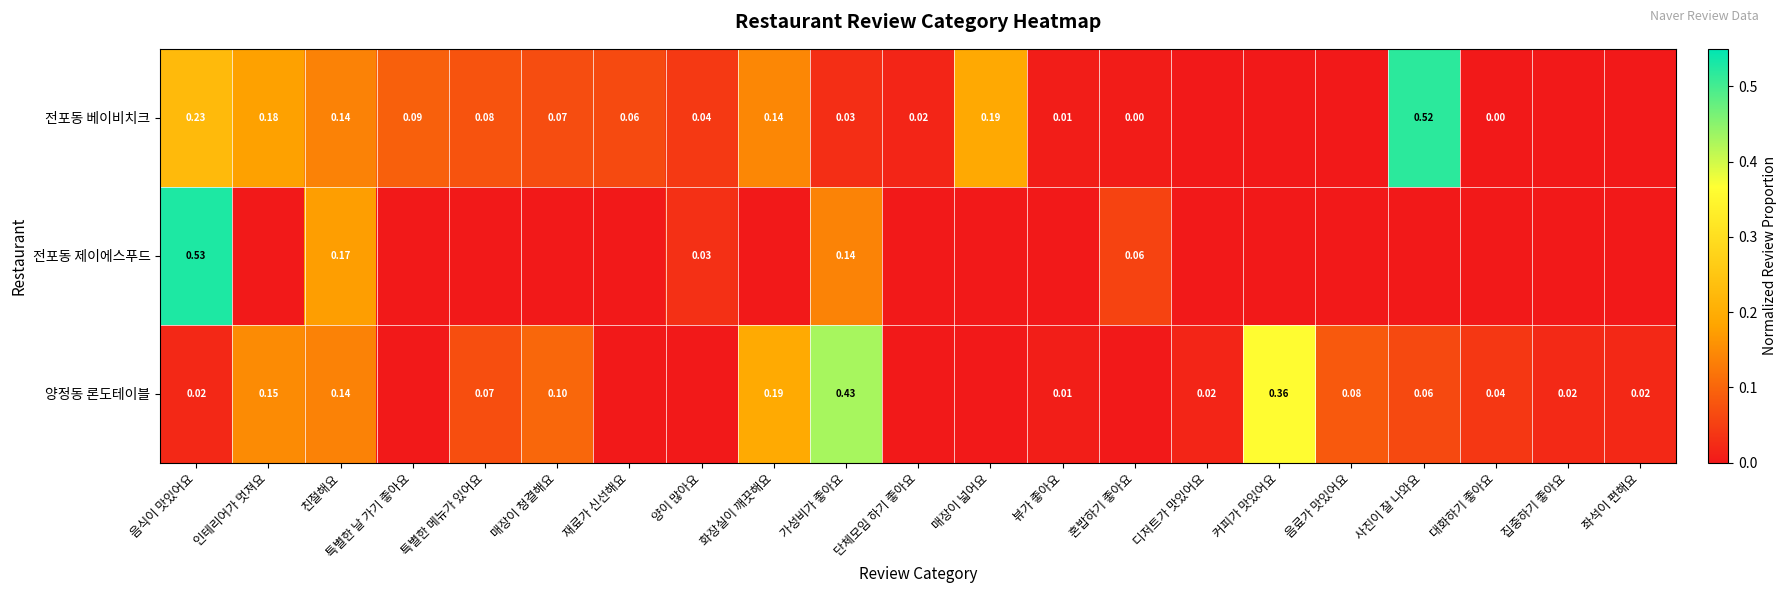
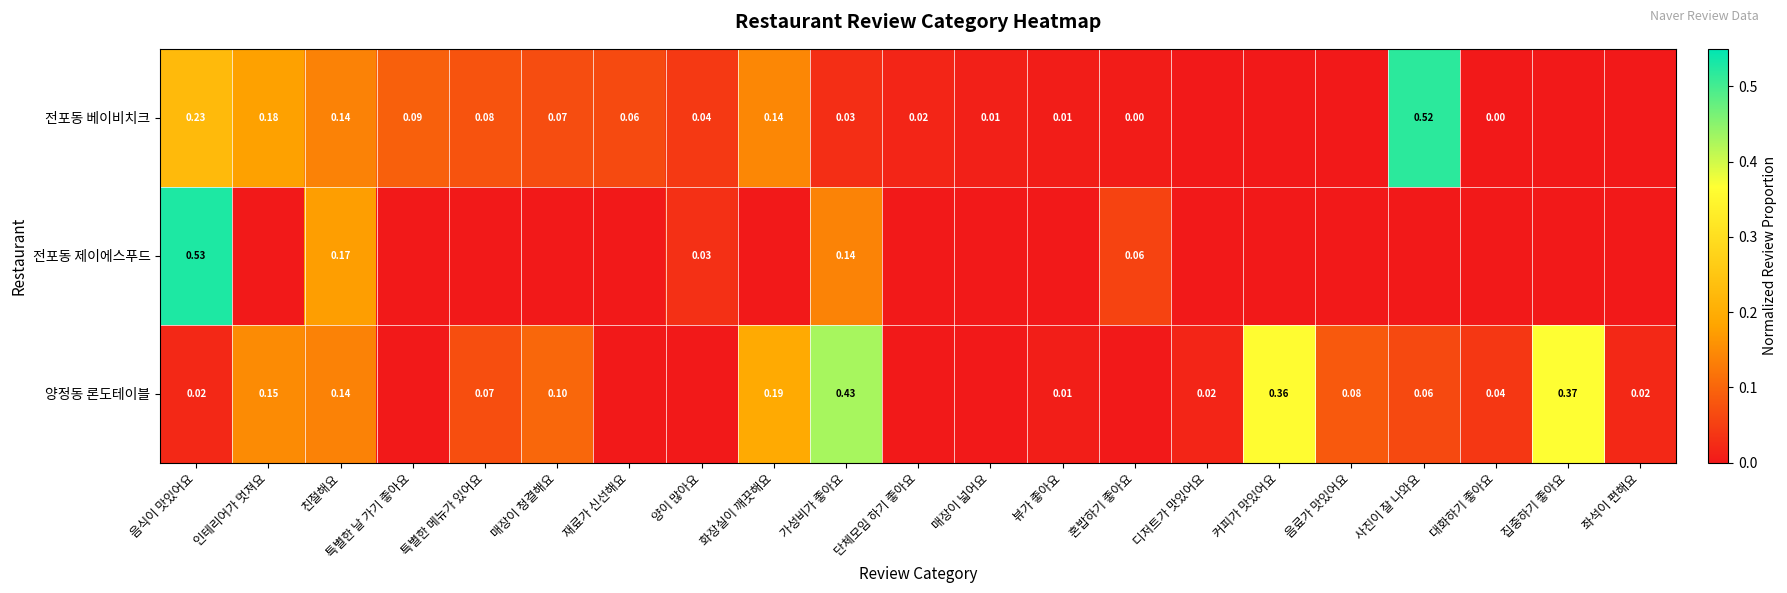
전포동 베이비치크, 매장이 넓어요: 0.19 -> 0.01
양정동 론도테이블, 집중하기 좋아요: 0.02 -> 0.37
